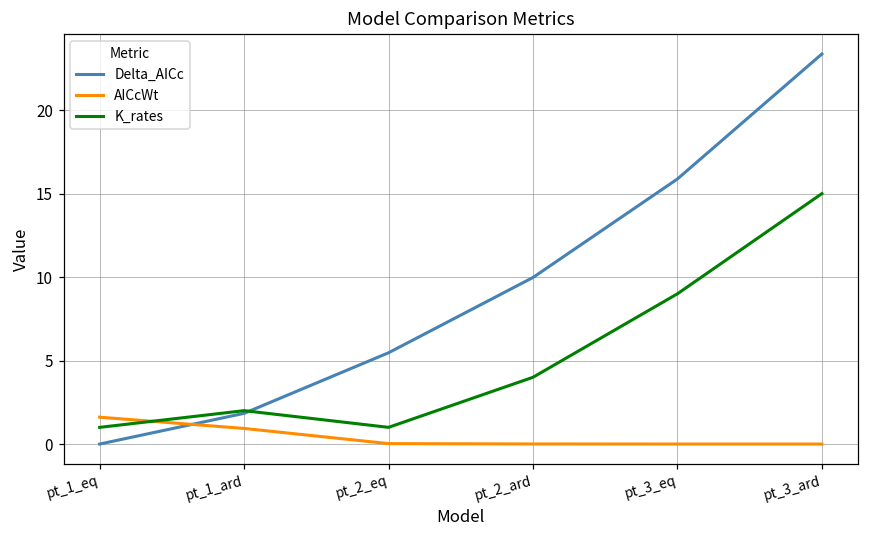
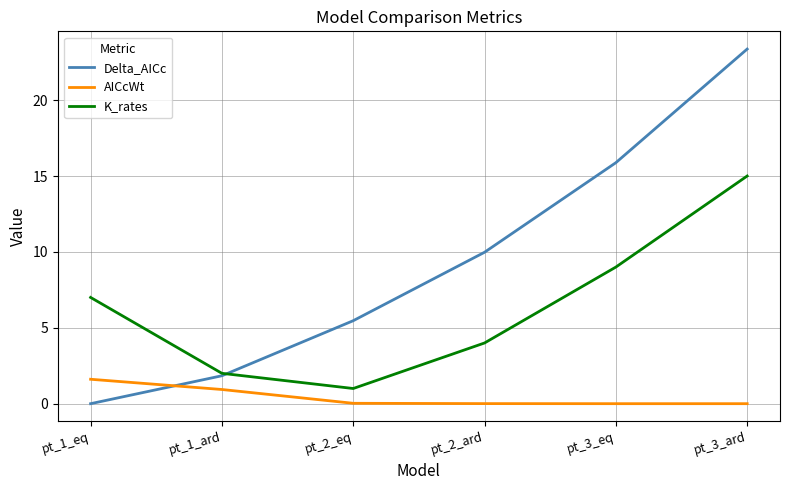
K_rates, pt_1_eq: 1 -> 7
